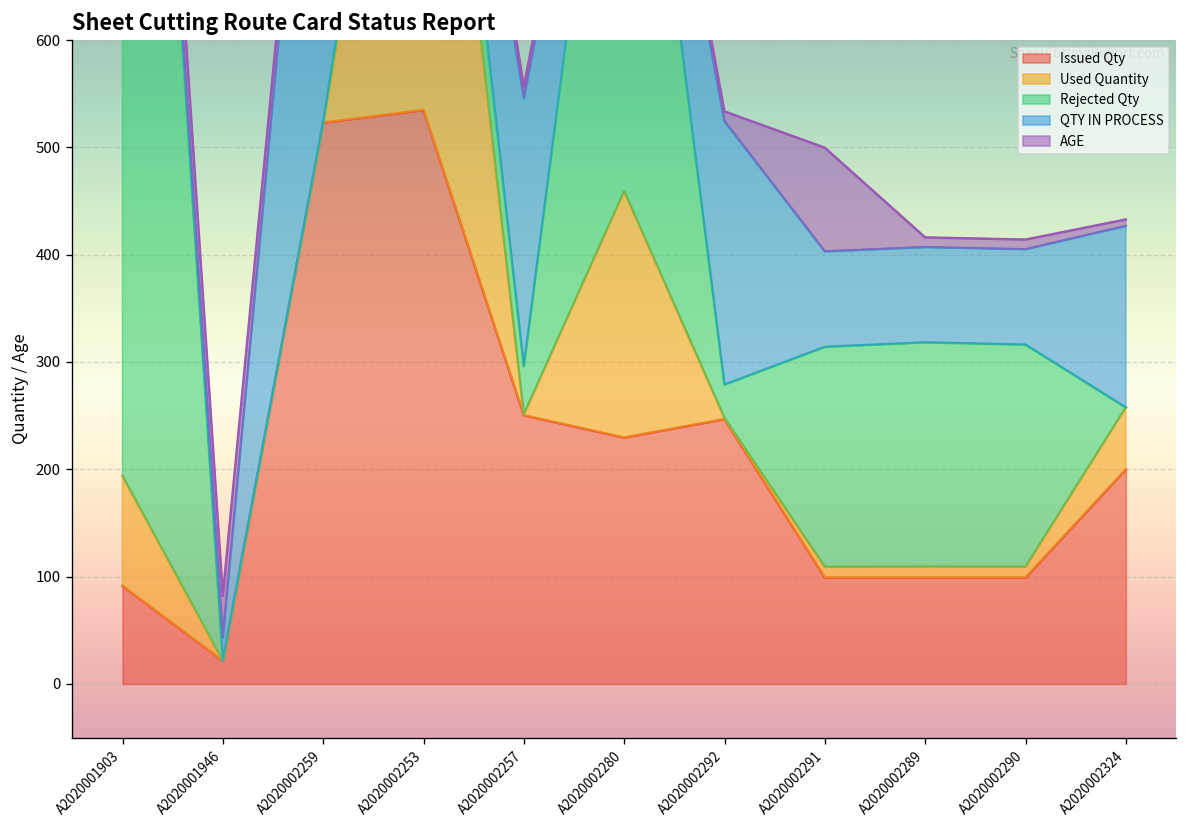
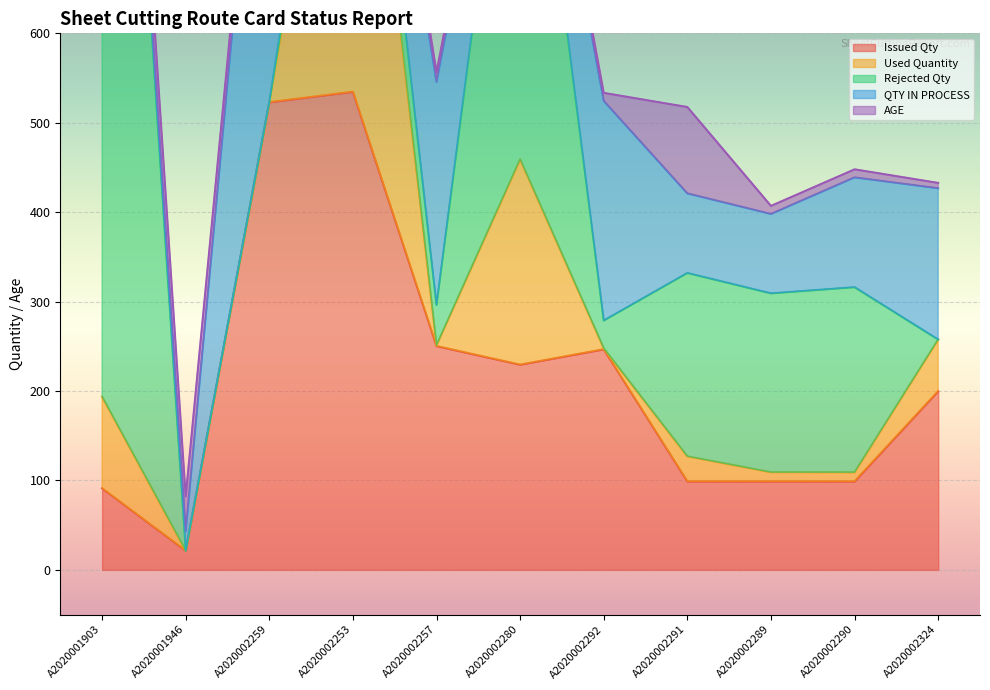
Used Quantity, A2020002291: 10 -> 30
Rejected Qty, A2020002289: 210 -> 200
QTY IN PROCESS, A2020002290: 90 -> 120
